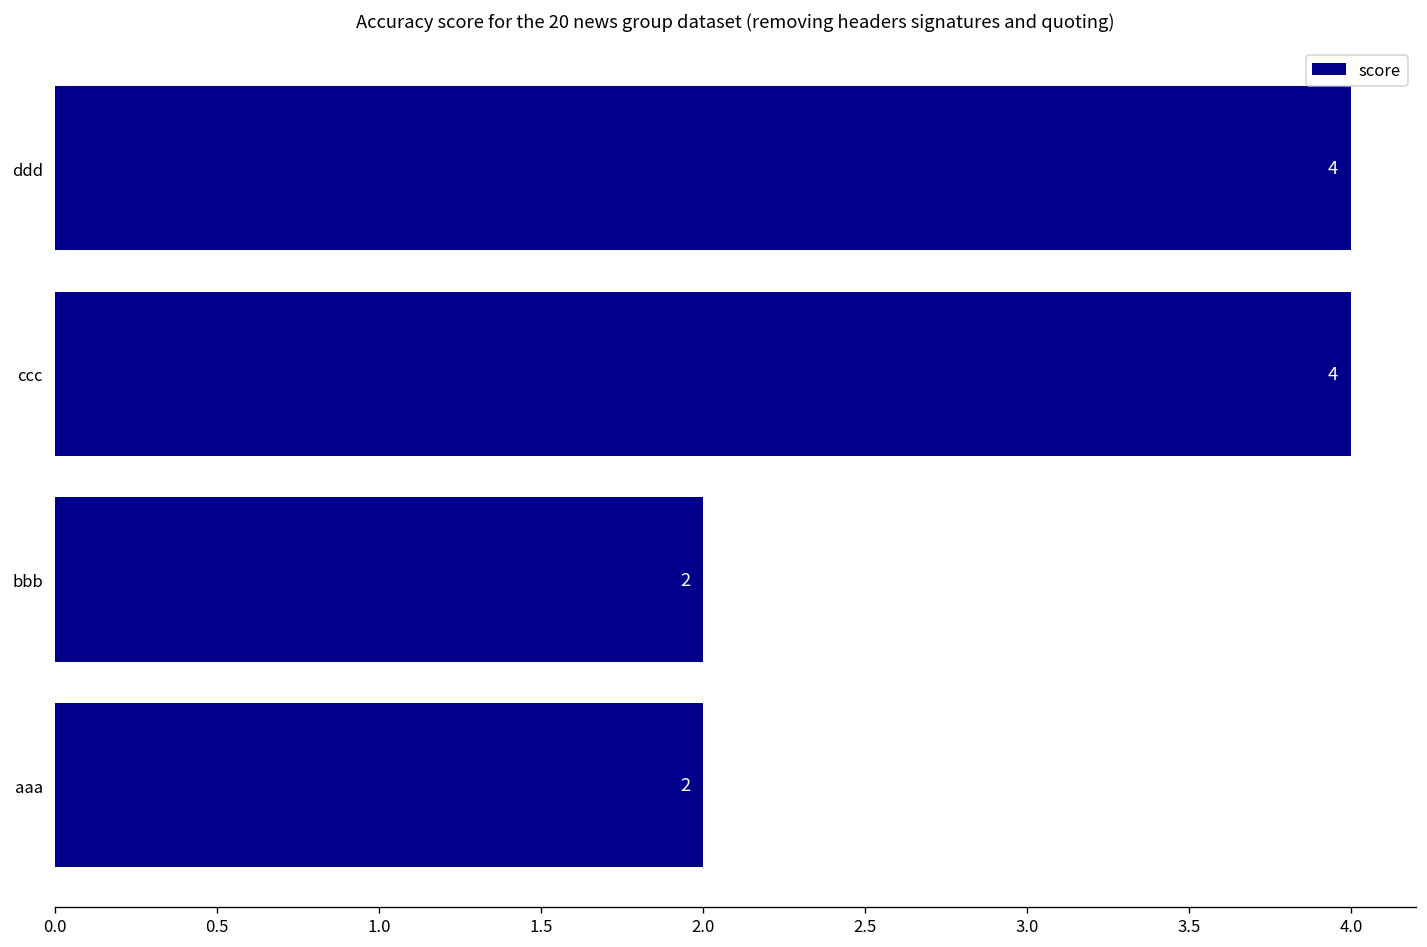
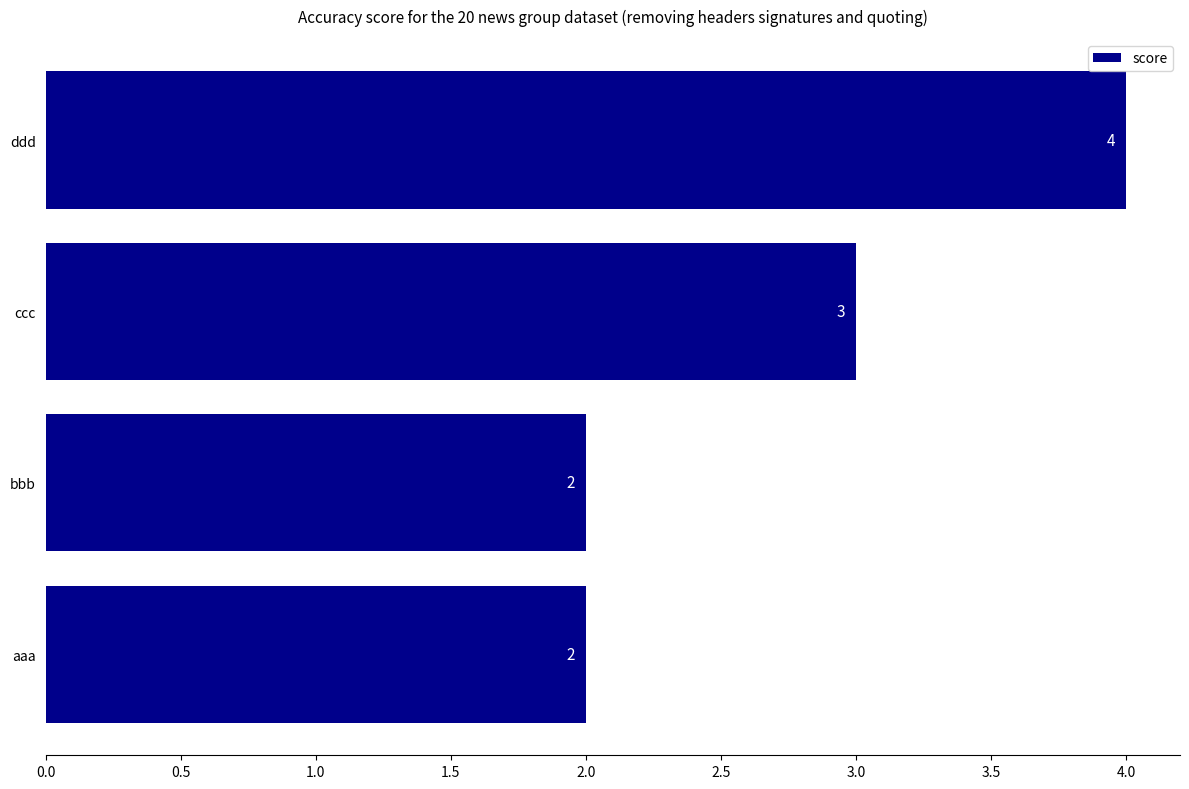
ccc: 4 -> 3
